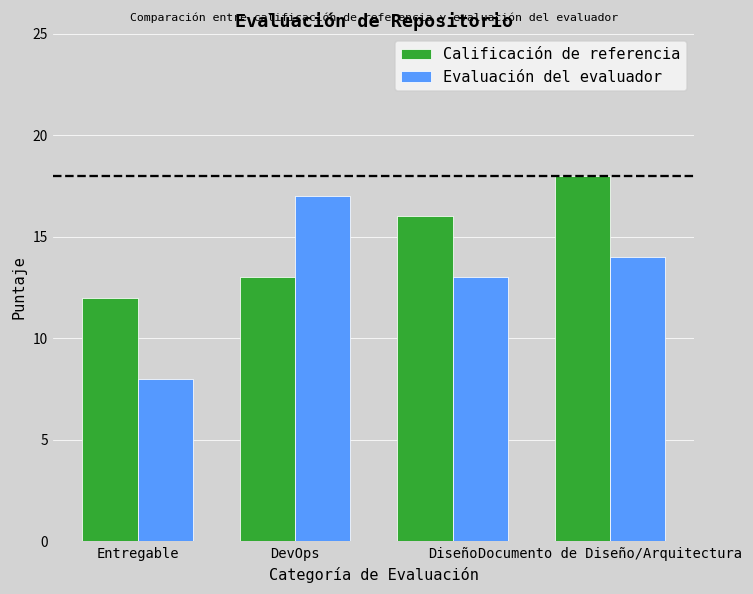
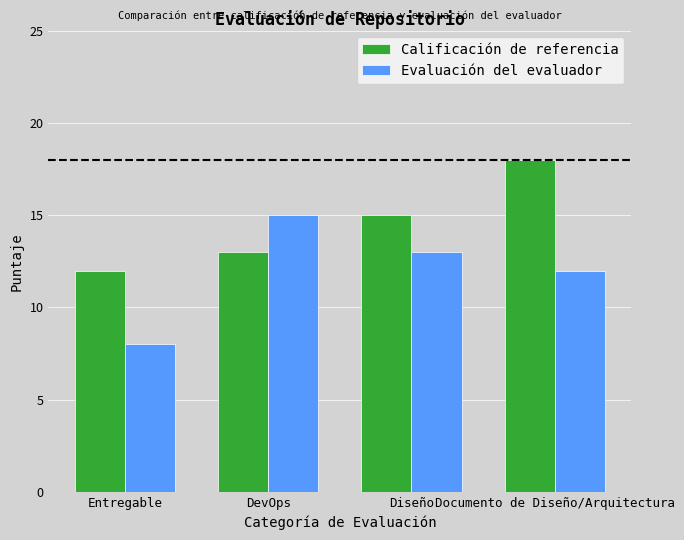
Evaluación del evaluador, DevOps: 17 -> 15
Calificación de referencia, Diseño: 16 -> 15
Evaluación del evaluador, Documento de Diseño/Arquitectura: 14 -> 12
